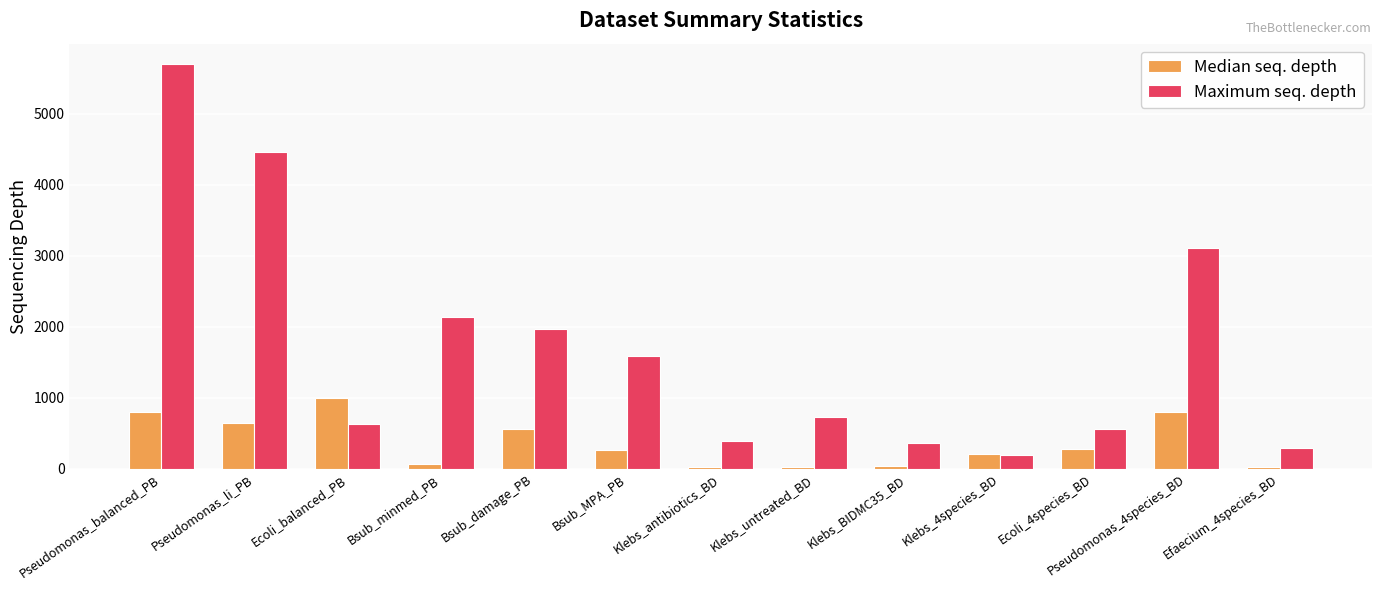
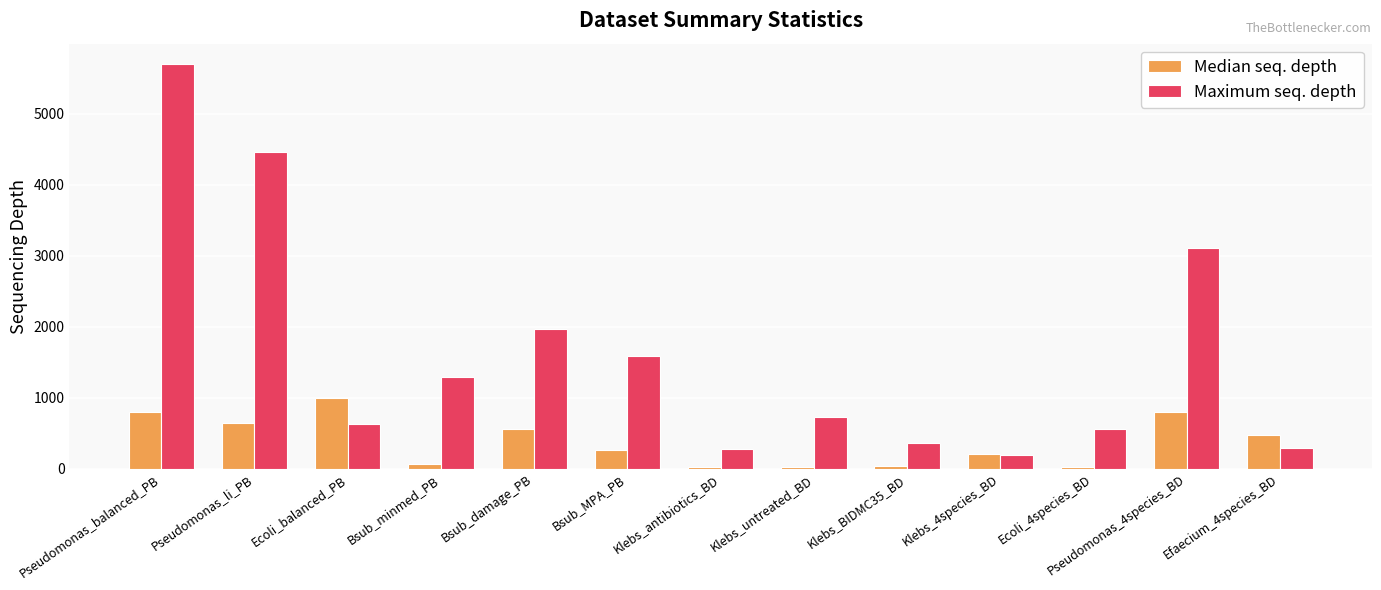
Maximum seq. depth, Bsub_minmed_PB: 2100 -> 1300
Maximum seq. depth, Klebs_antibiotics_BD: 400 -> 300
Median seq. depth, Ecoli_4species_BD: 300 -> 0
Median seq. depth, Efaecium_4species_BD: 0 -> 500
